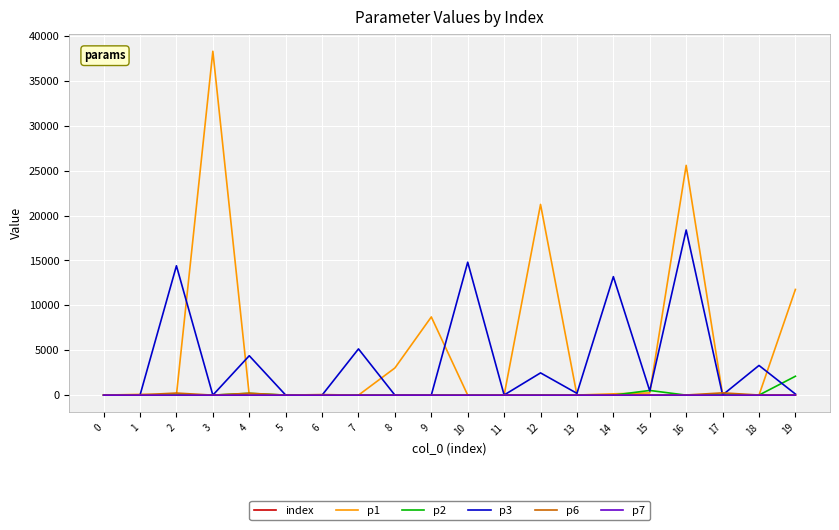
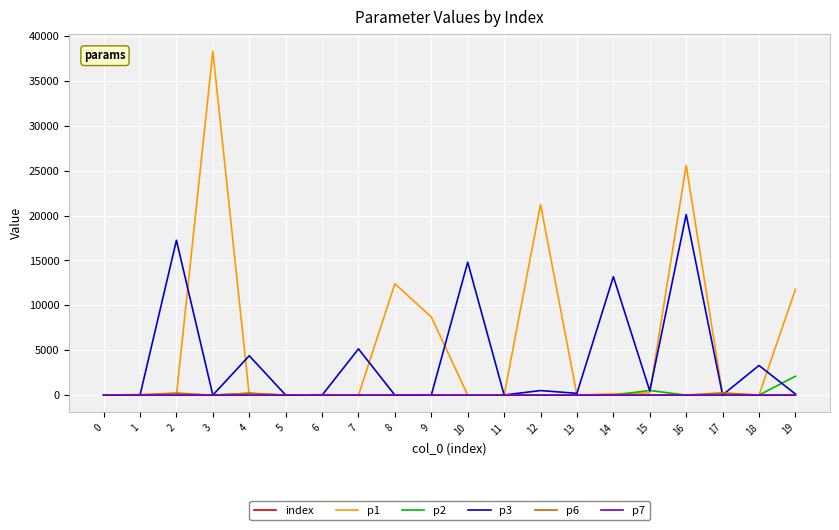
p3, 2: 14000 -> 17000
p1, 8: 3000 -> 12000
p3, 12: 2000 -> 1000
p3, 16: 18000 -> 20000
